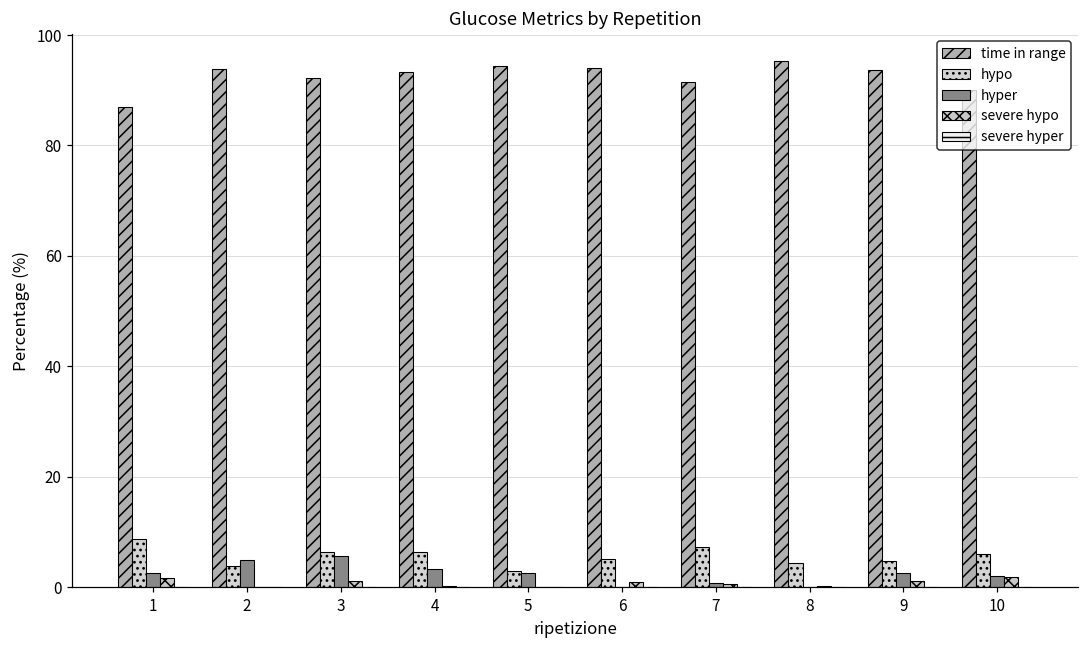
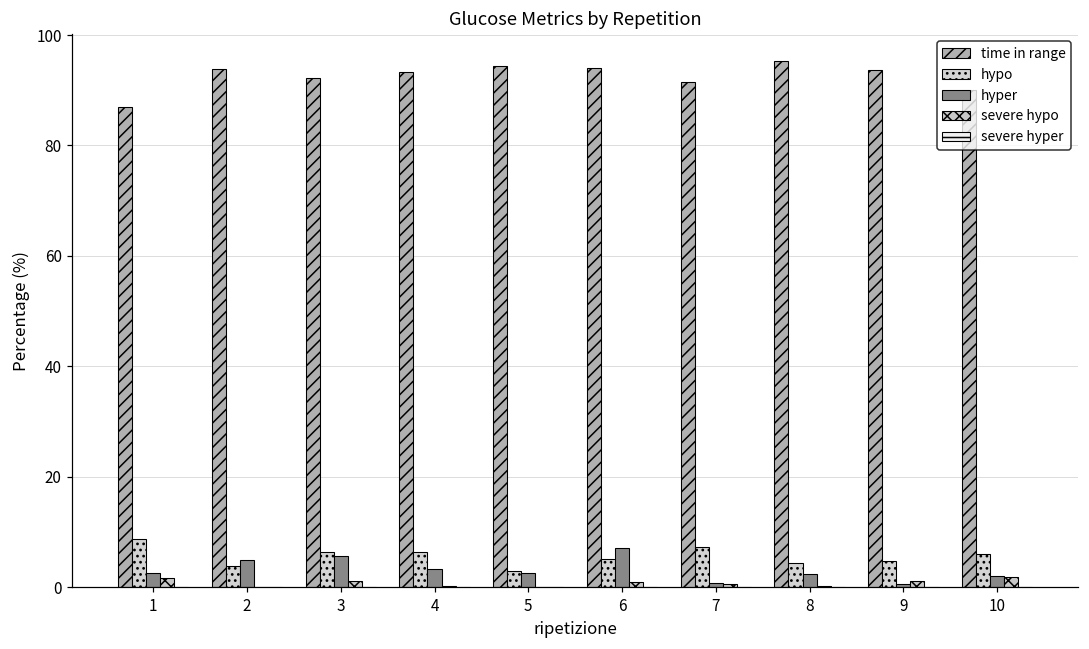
hyper, 6: 0 -> 7
hyper, 8: 0 -> 2
hyper, 9: 3 -> 1
